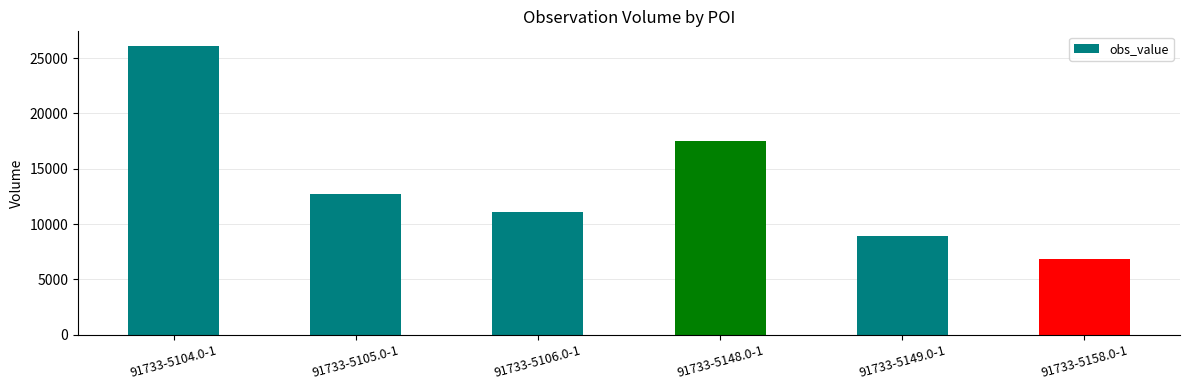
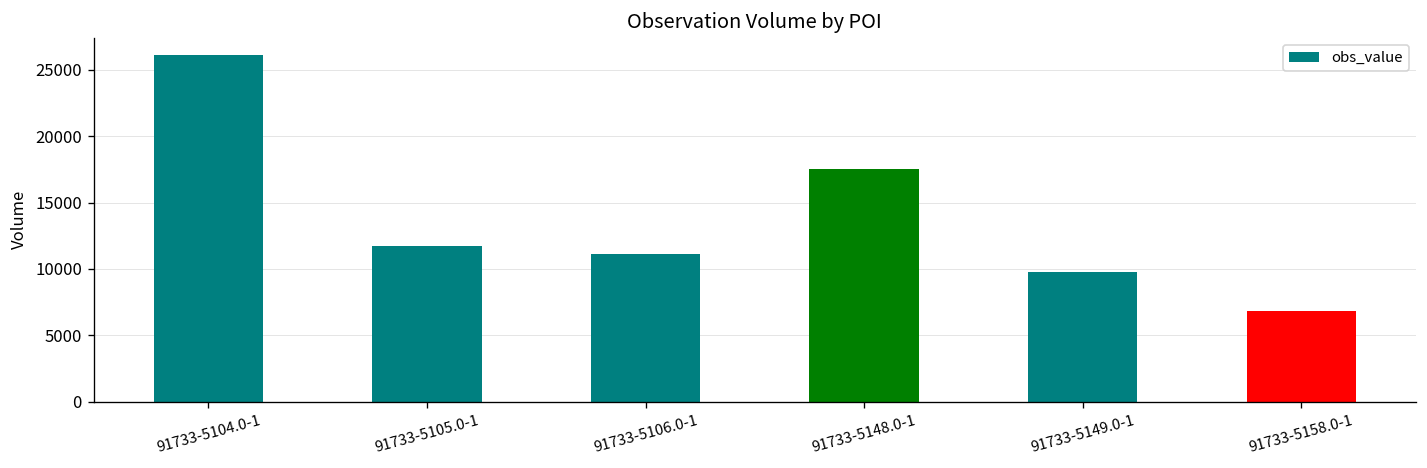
91733-5105.0-1: 12700 -> 11700
91733-5149.0-1: 8900 -> 9800
